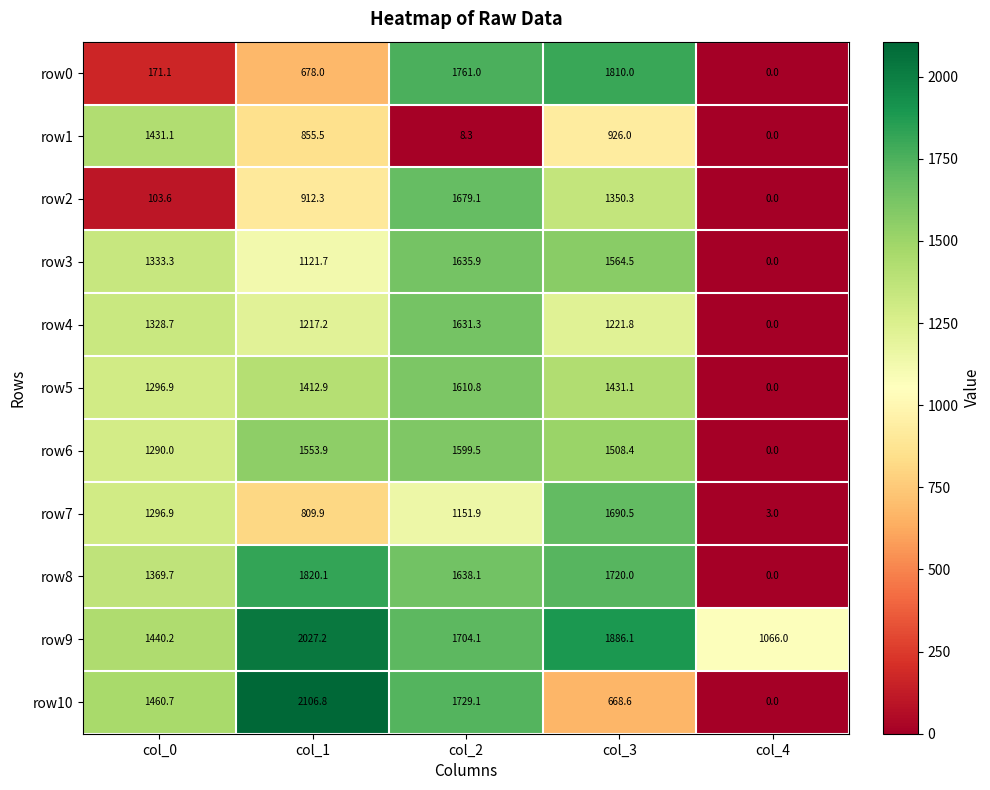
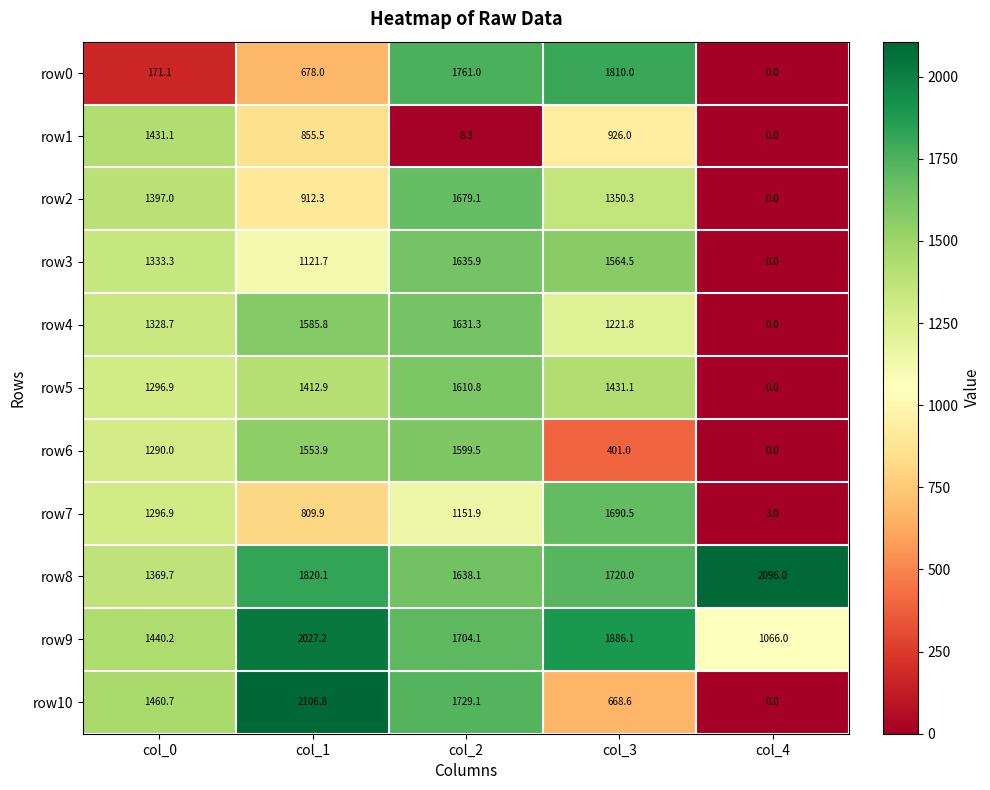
row2, col_0: 103.6 -> 1397.0
row4, col_1: 1217.2 -> 1585.8
row6, col_3: 1508.4 -> 401.0
row8, col_4: 0.0 -> 2096.0
